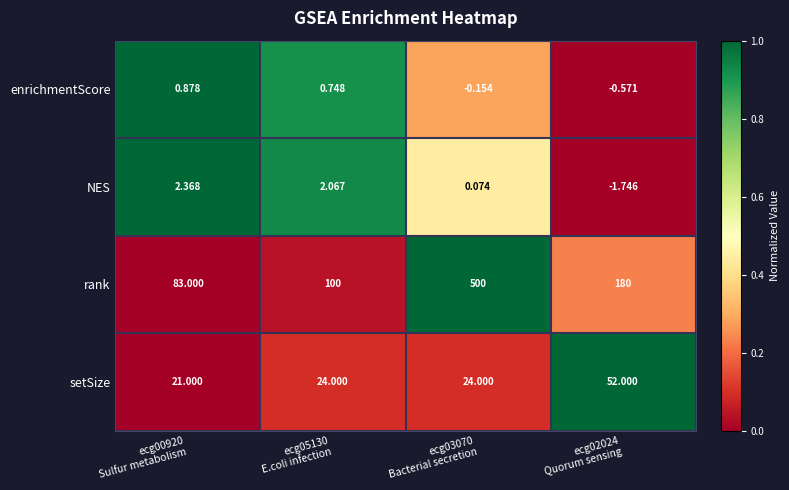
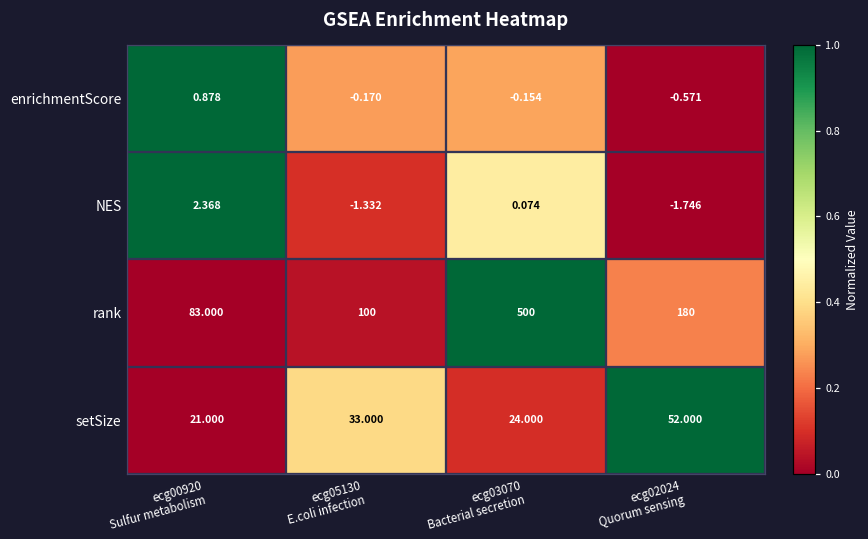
enrichmentScore, ecg05130 E.coli infection: 0.748 -> -0.170
NES, ecg05130 E.coli infection: 2.067 -> -1.332
setSize, ecg05130 E.coli infection: 24.000 -> 33.000
